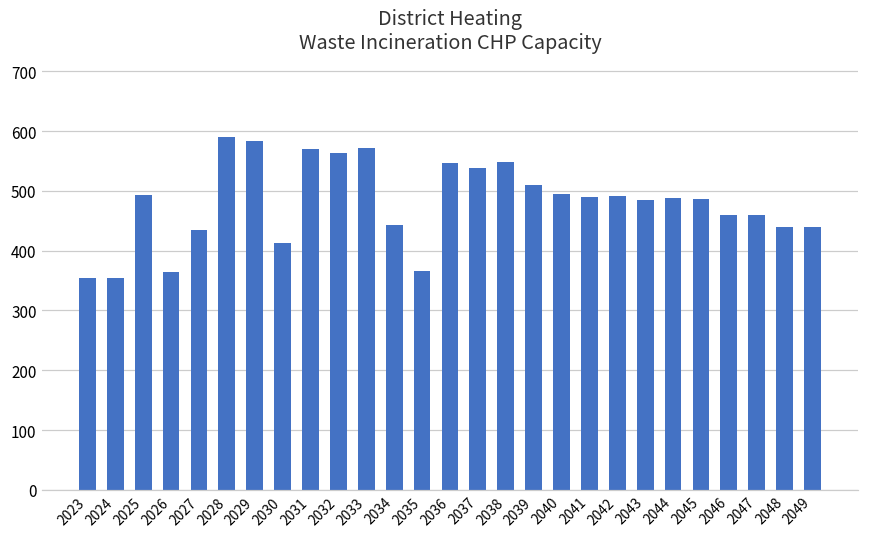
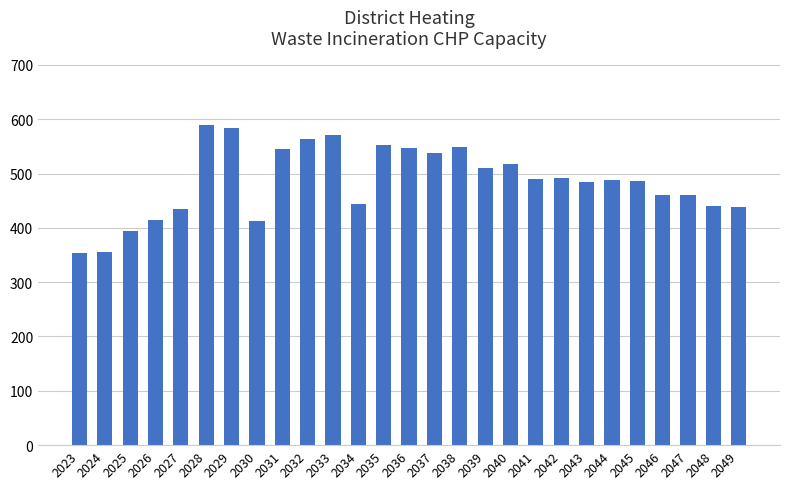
2025: 490 -> 390
2026: 370 -> 410
2031: 570 -> 550
2035: 370 -> 550
2040: 490 -> 520
